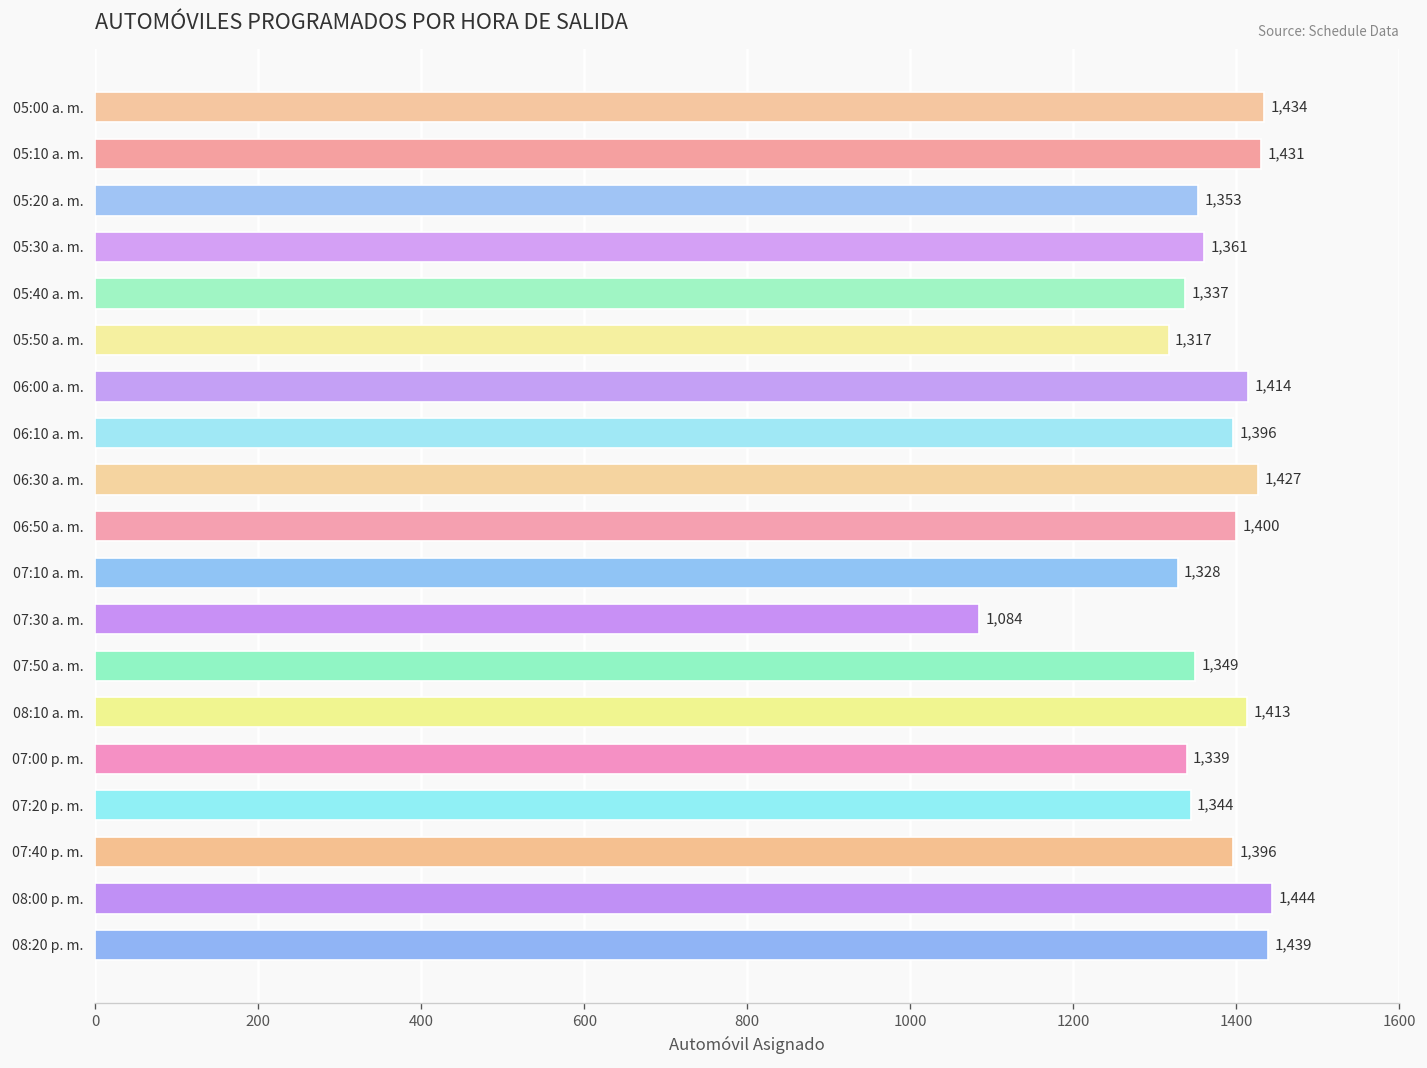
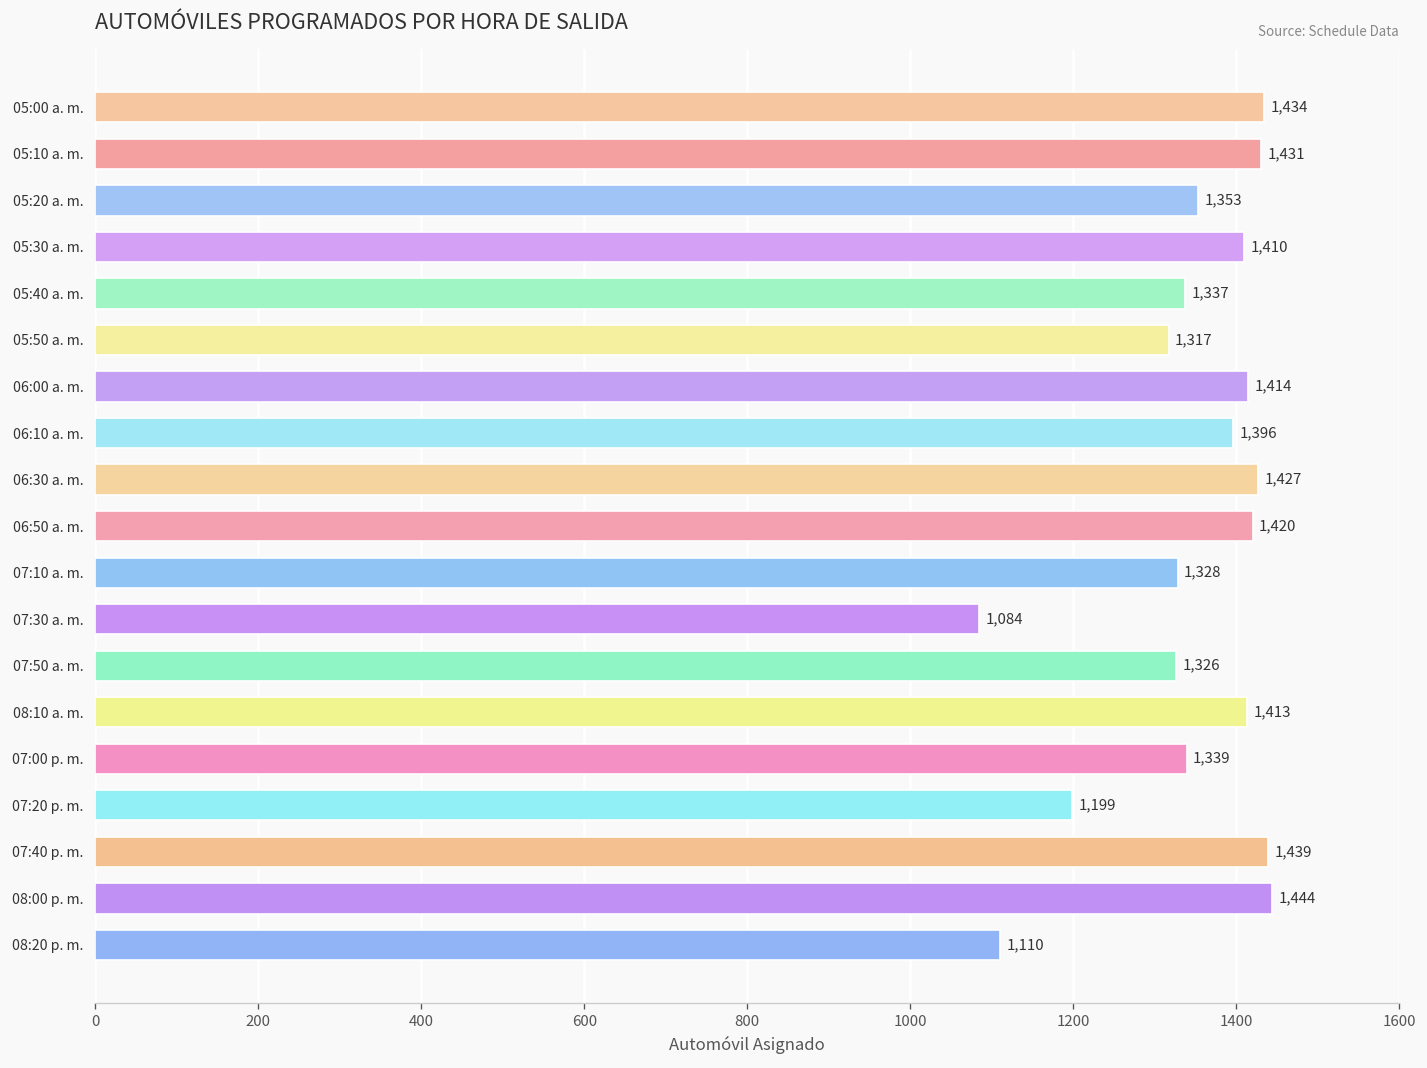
05:30 a. m.: 1,361 -> 1,410
06:50 a. m.: 1,400 -> 1,420
07:50 a. m.: 1,349 -> 1,326
07:20 p. m.: 1,344 -> 1,199
07:40 p. m.: 1,396 -> 1,439
08:20 p. m.: 1,439 -> 1,110
